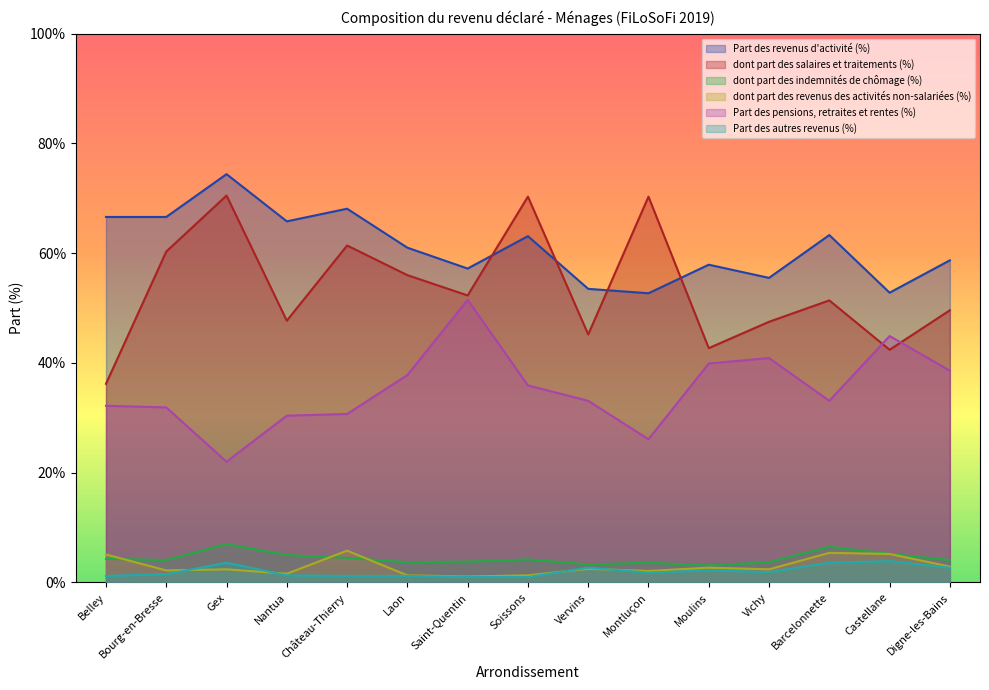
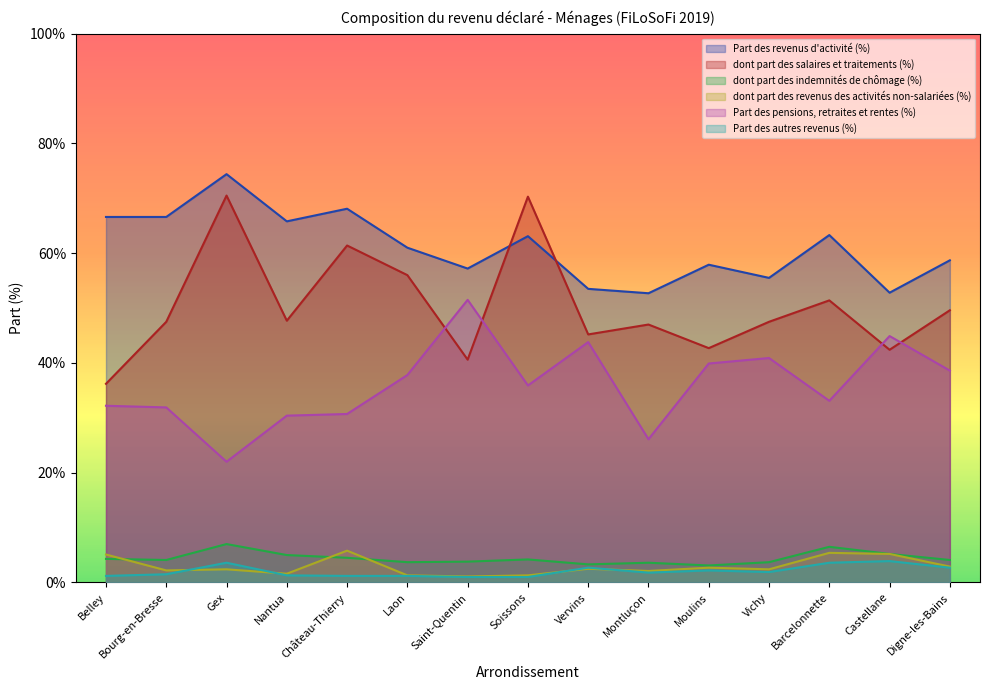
dont part des salaires et traitements (%), Bourg-en-Bresse: 60% -> 48%
dont part des salaires et traitements (%), Saint-Quentin: 52% -> 41%
Part des pensions, retraites et rentes (%), Vervins: 33% -> 44%
dont part des salaires et traitements (%), Montluçon: 70% -> 47%
